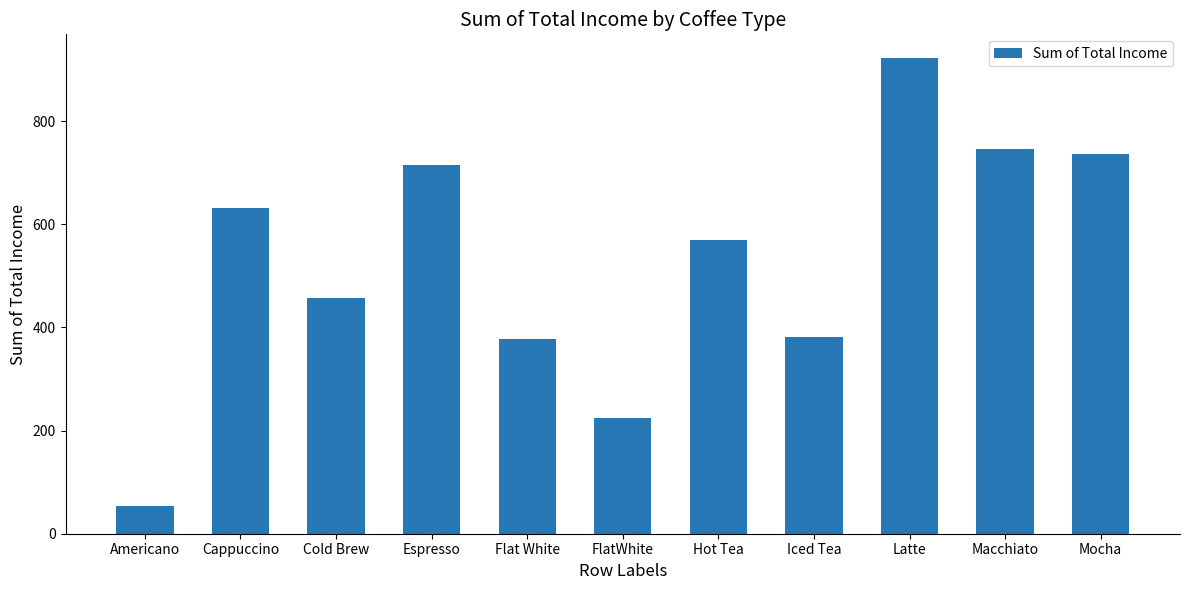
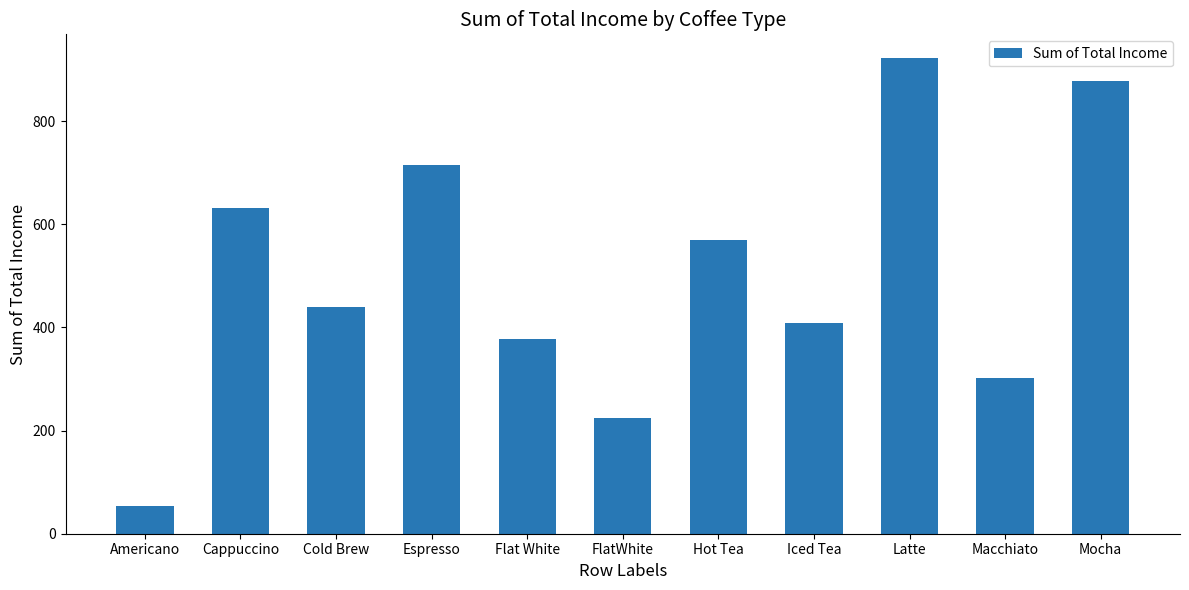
Cold Brew: 460 -> 440
Iced Tea: 380 -> 410
Macchiato: 750 -> 300
Mocha: 740 -> 880
